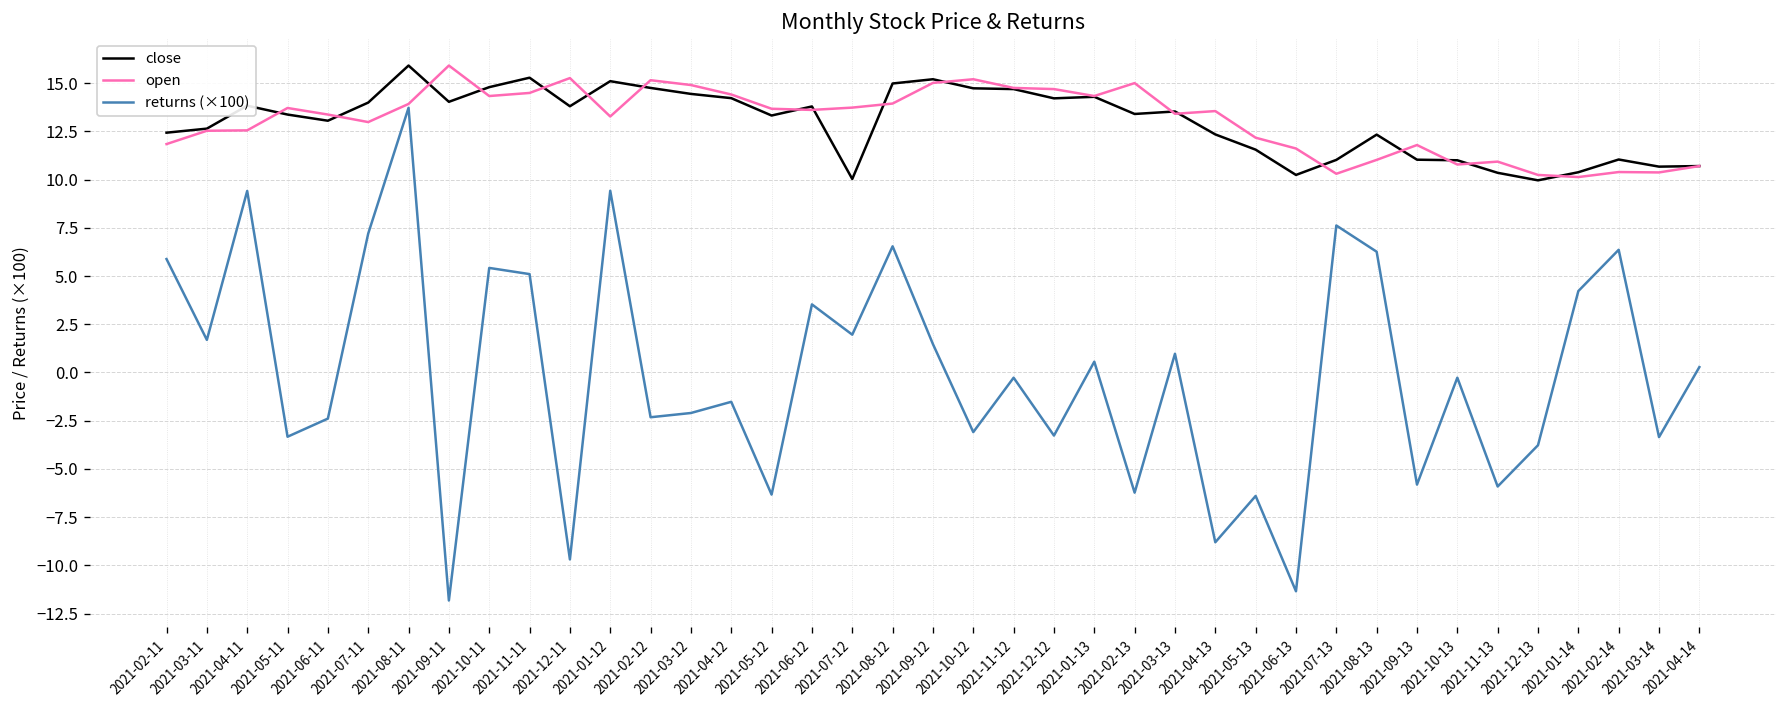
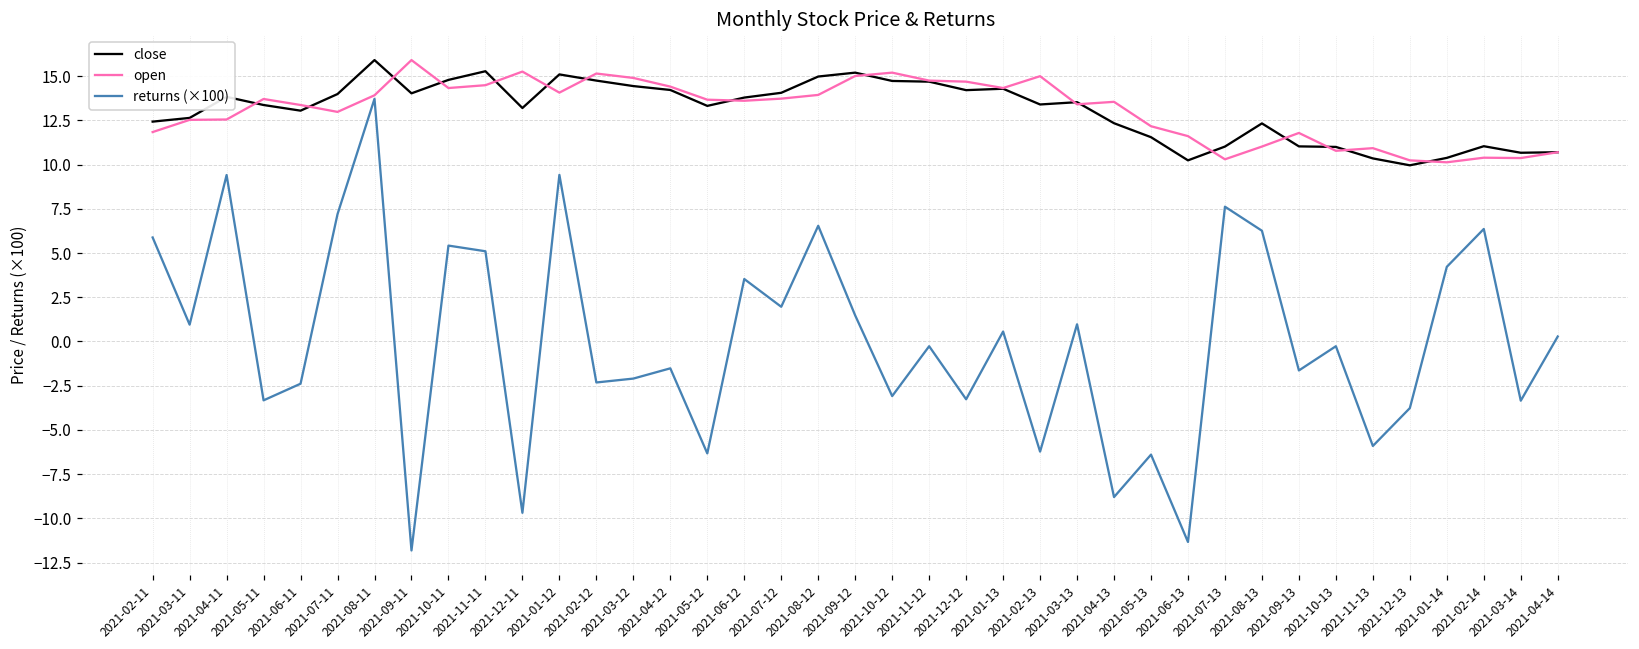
returns (×100), 2021-03-11: 1.7 -> 1.0
close, 2021-12-11: 13.8 -> 13.2
open, 2021-01-12: 13.3 -> 14.1
close, 2021-07-12: 10.0 -> 14.1
returns (×100), 2021-09-13: -5.8 -> -1.6
